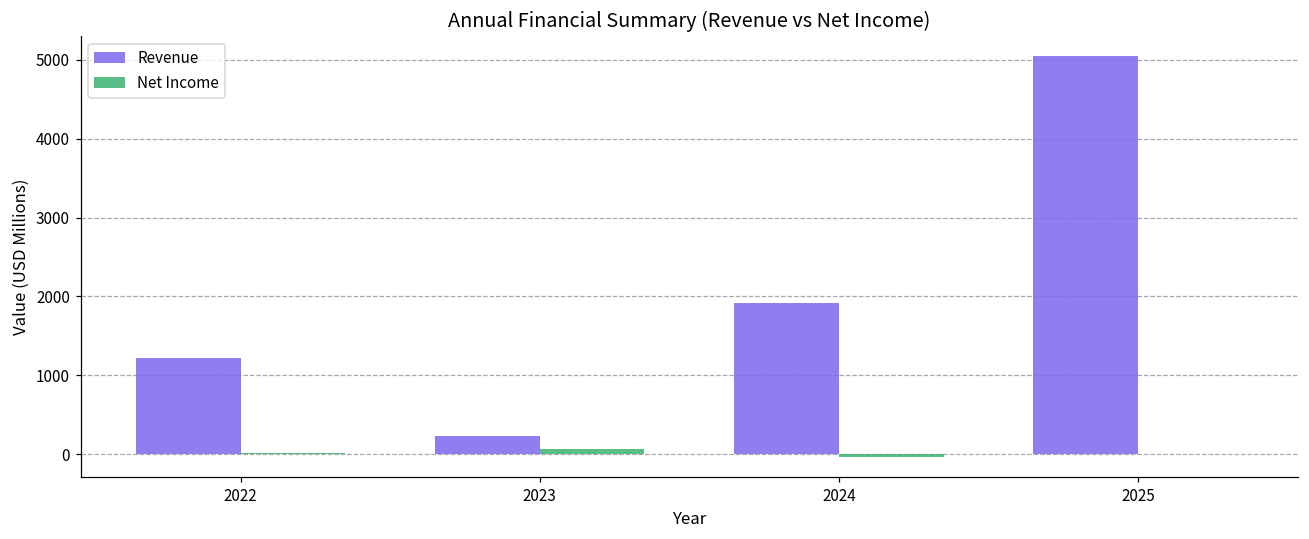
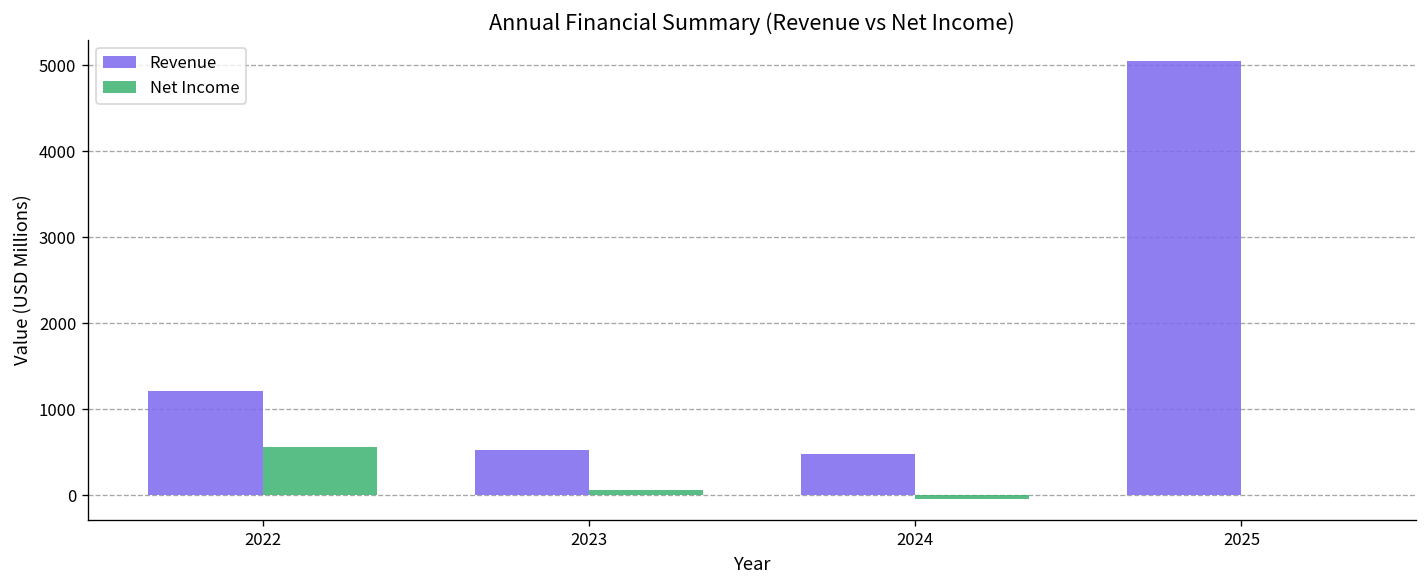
Net Income, 2022: 0 -> 600
Revenue, 2023: 200 -> 500
Revenue, 2024: 1900 -> 500
